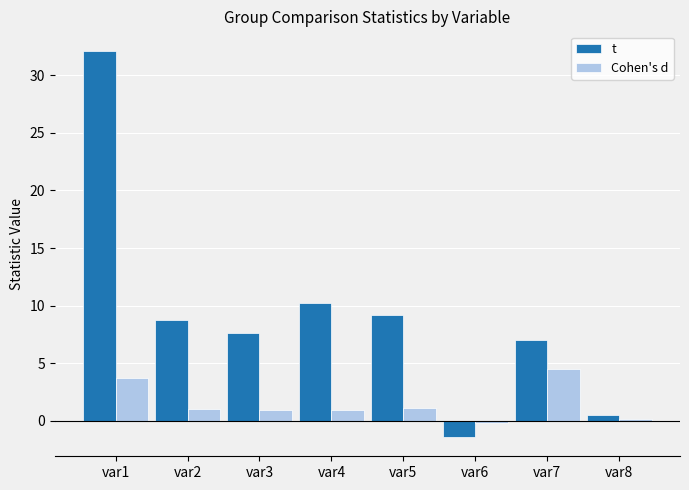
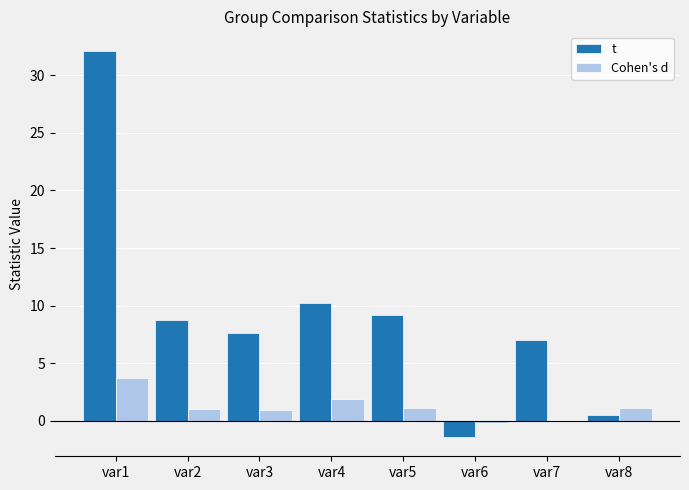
Cohen's d, var4: 0.9 -> 1.9
Cohen's d, var7: 4.5 -> 0.1
Cohen's d, var8: 0.1 -> 1.1
